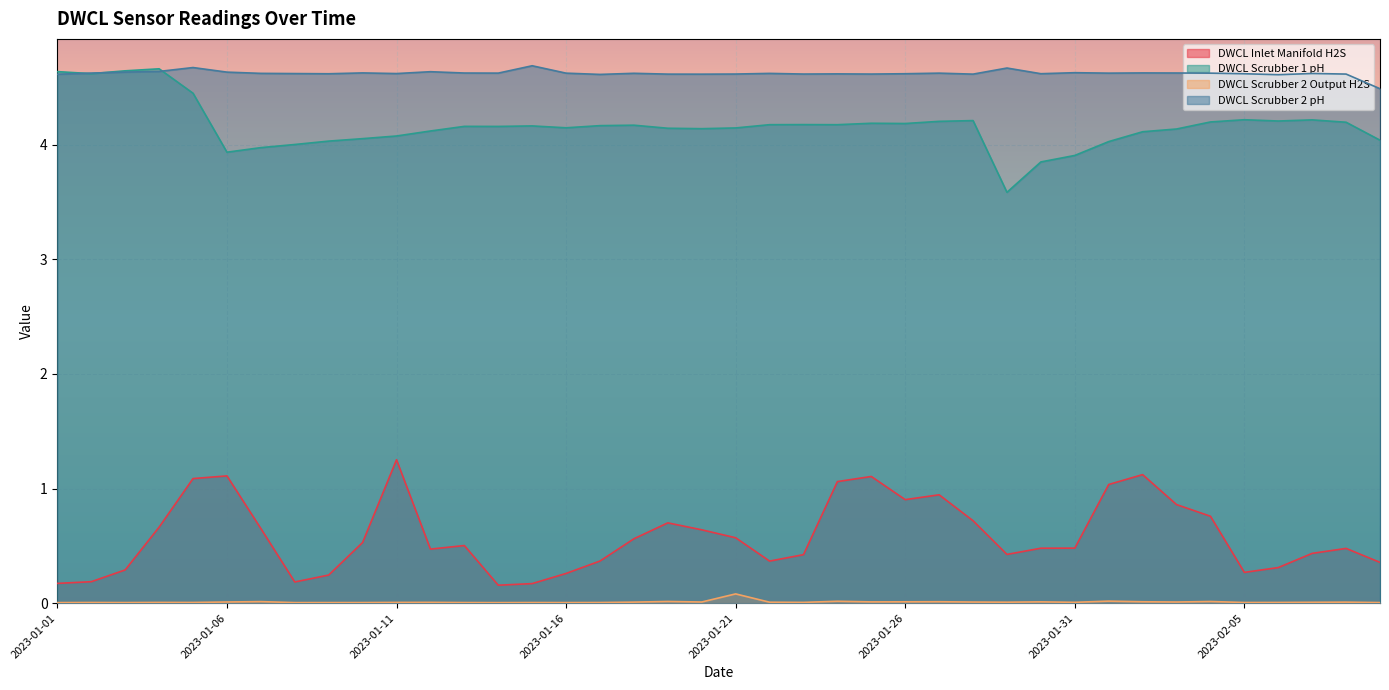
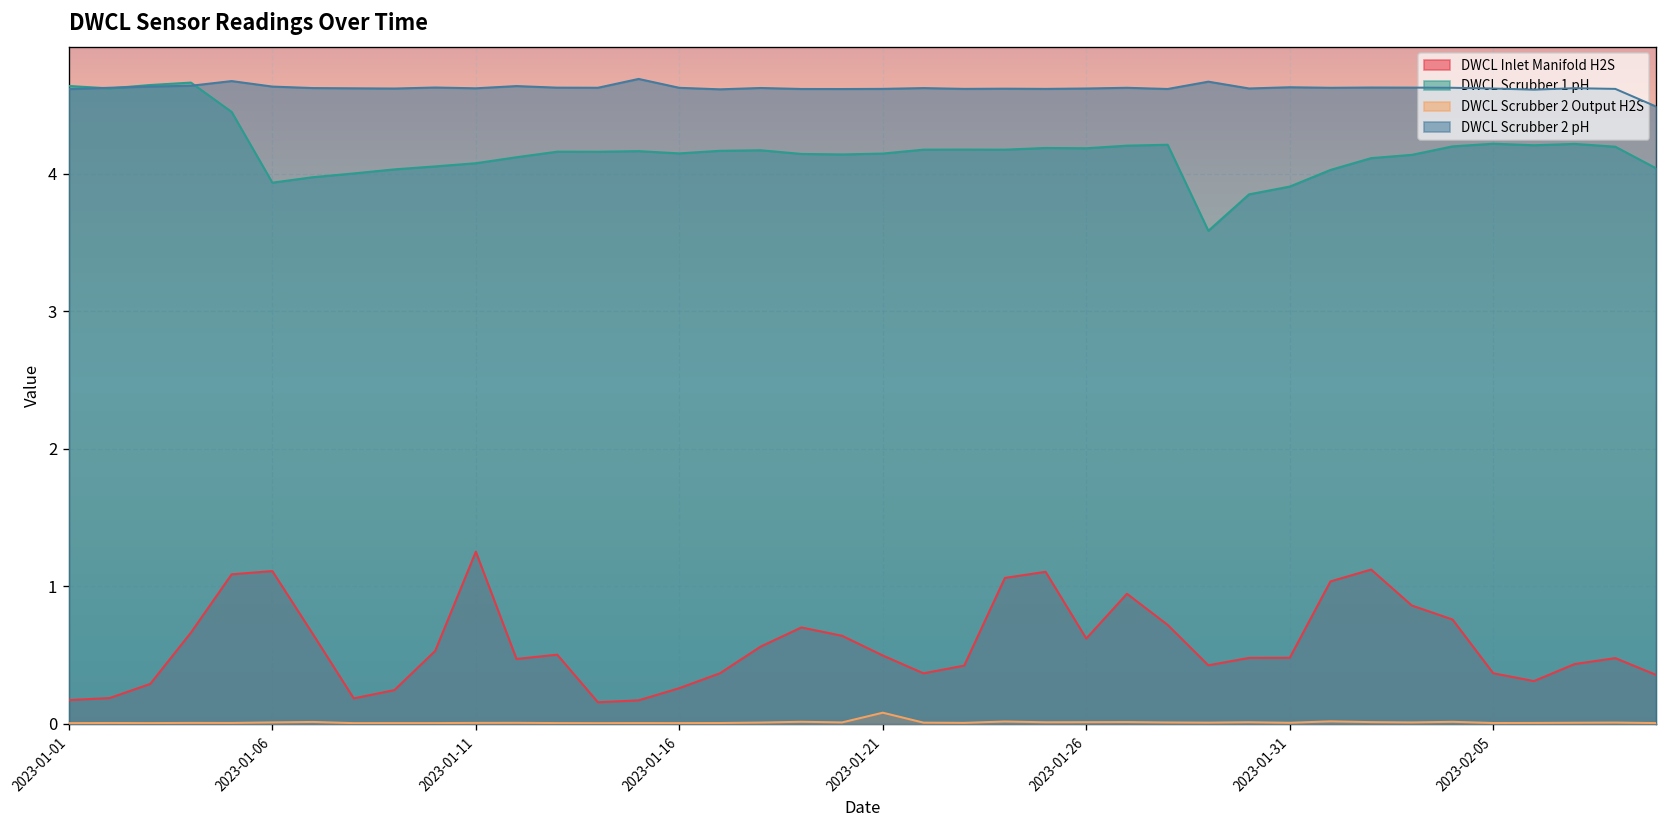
DWCL Inlet Manifold H2S, 2023-01-21: 0.57 -> 0.50
DWCL Inlet Manifold H2S, 2023-01-26: 0.90 -> 0.62
DWCL Inlet Manifold H2S, 2023-02-05: 0.27 -> 0.37
